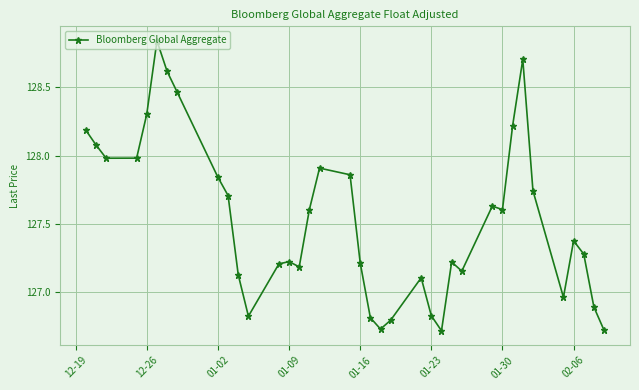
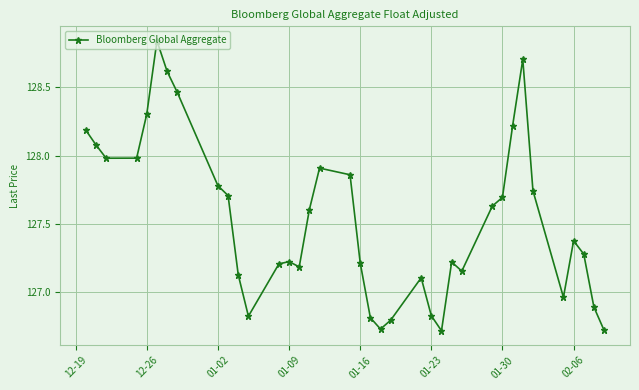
01-02: 127.84 -> 127.78
01-30: 127.60 -> 127.69
